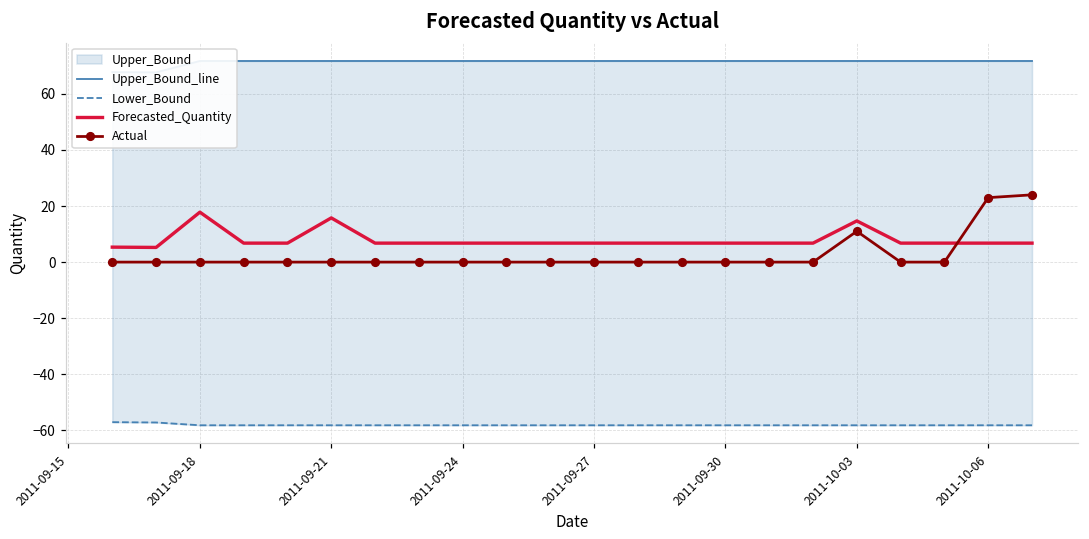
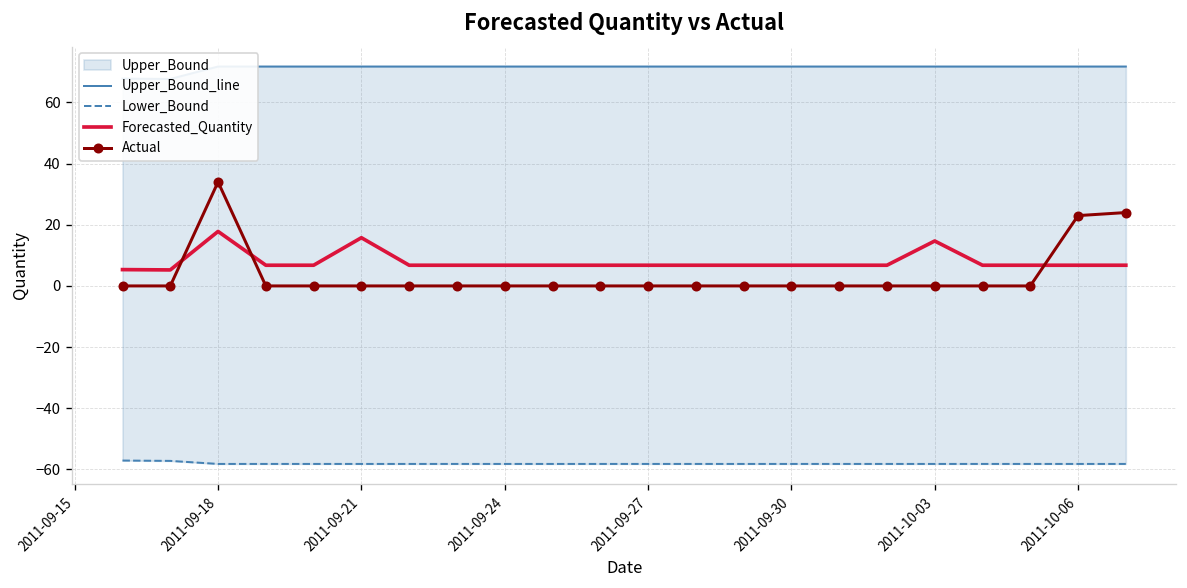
Actual, 2011-09-18: 0 -> 34
Actual, 2011-10-03: 11 -> 0
